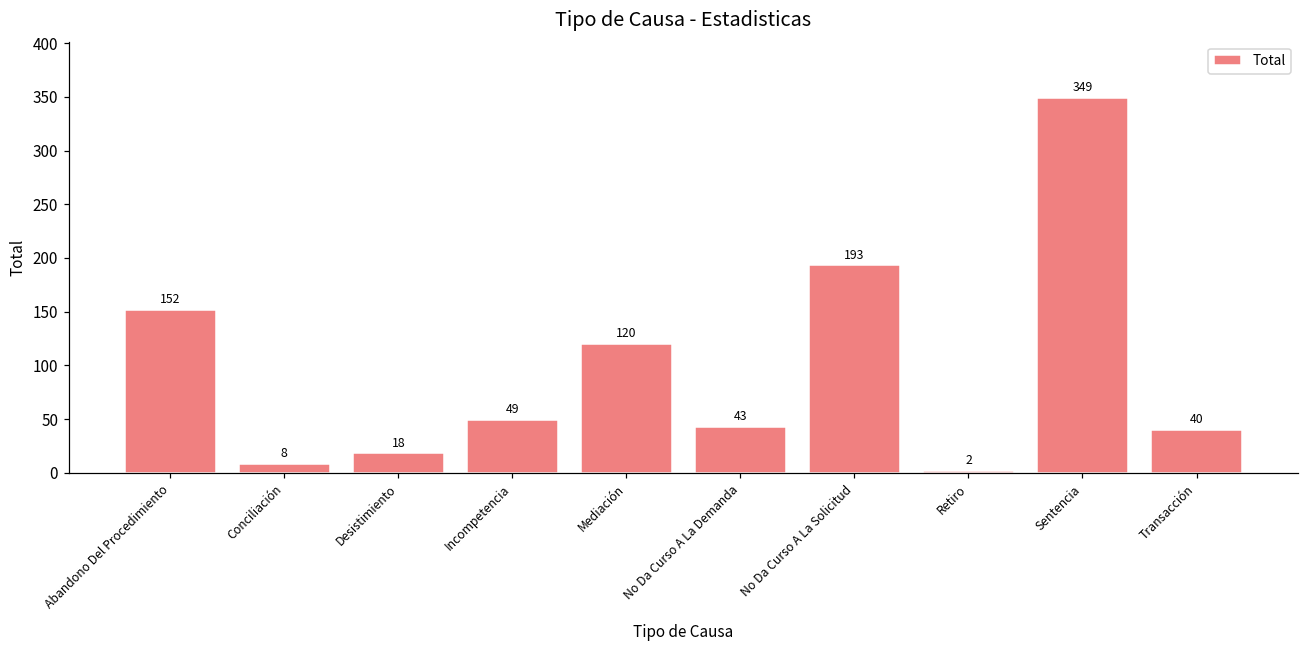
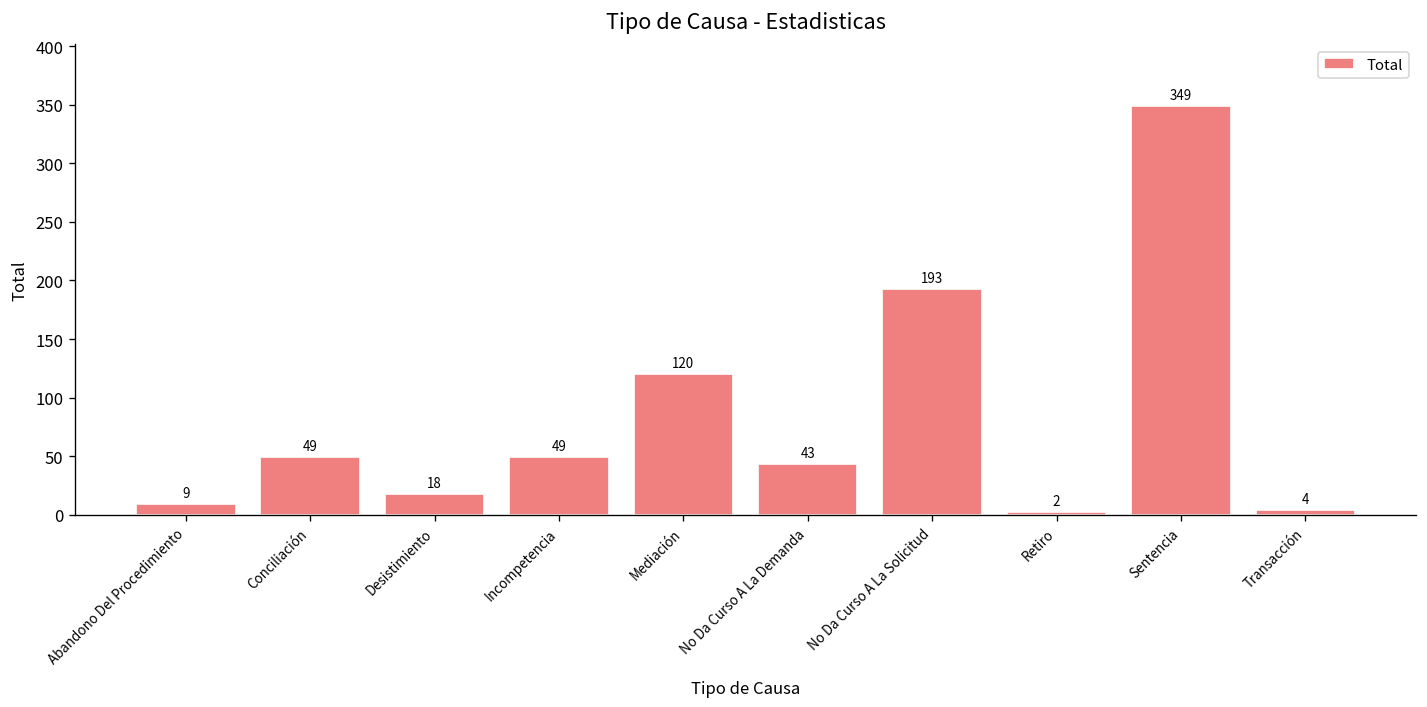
Abandono Del Procedimiento: 152 -> 9
Conciliación: 8 -> 49
Transacción: 40 -> 4
